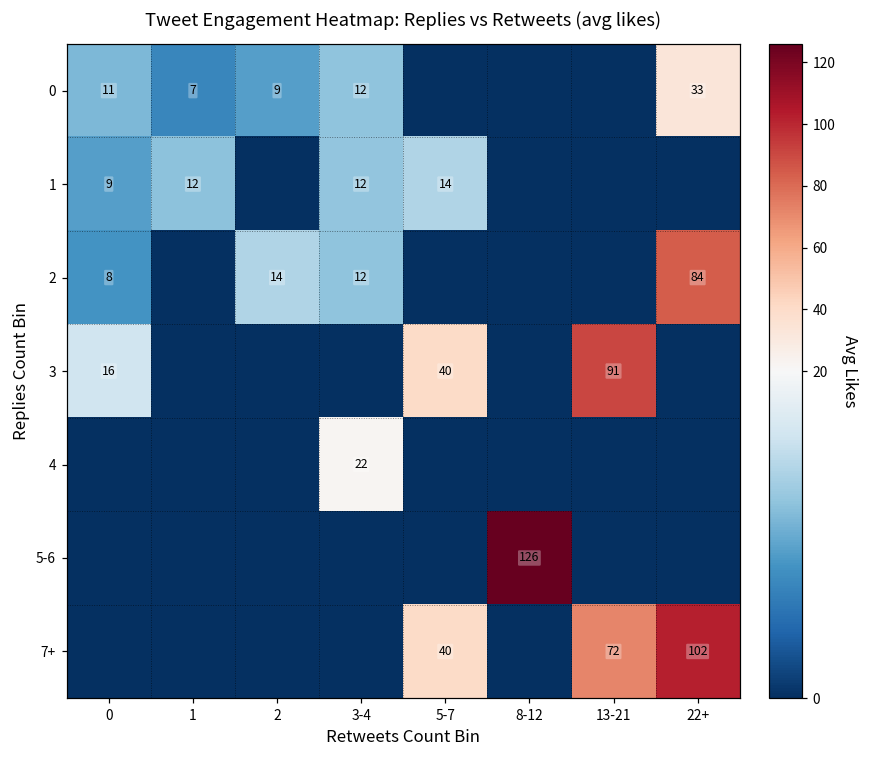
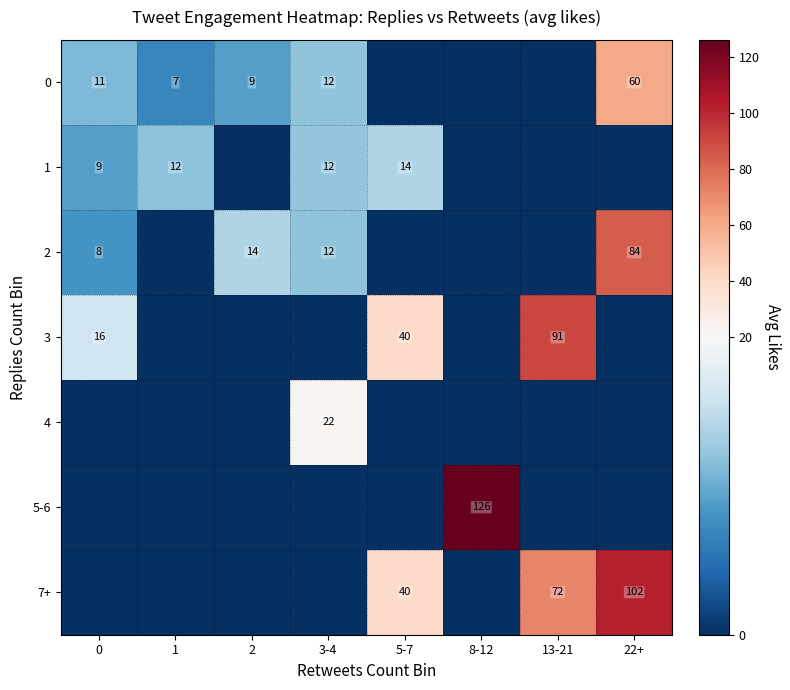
0, 22+: 33 -> 60
